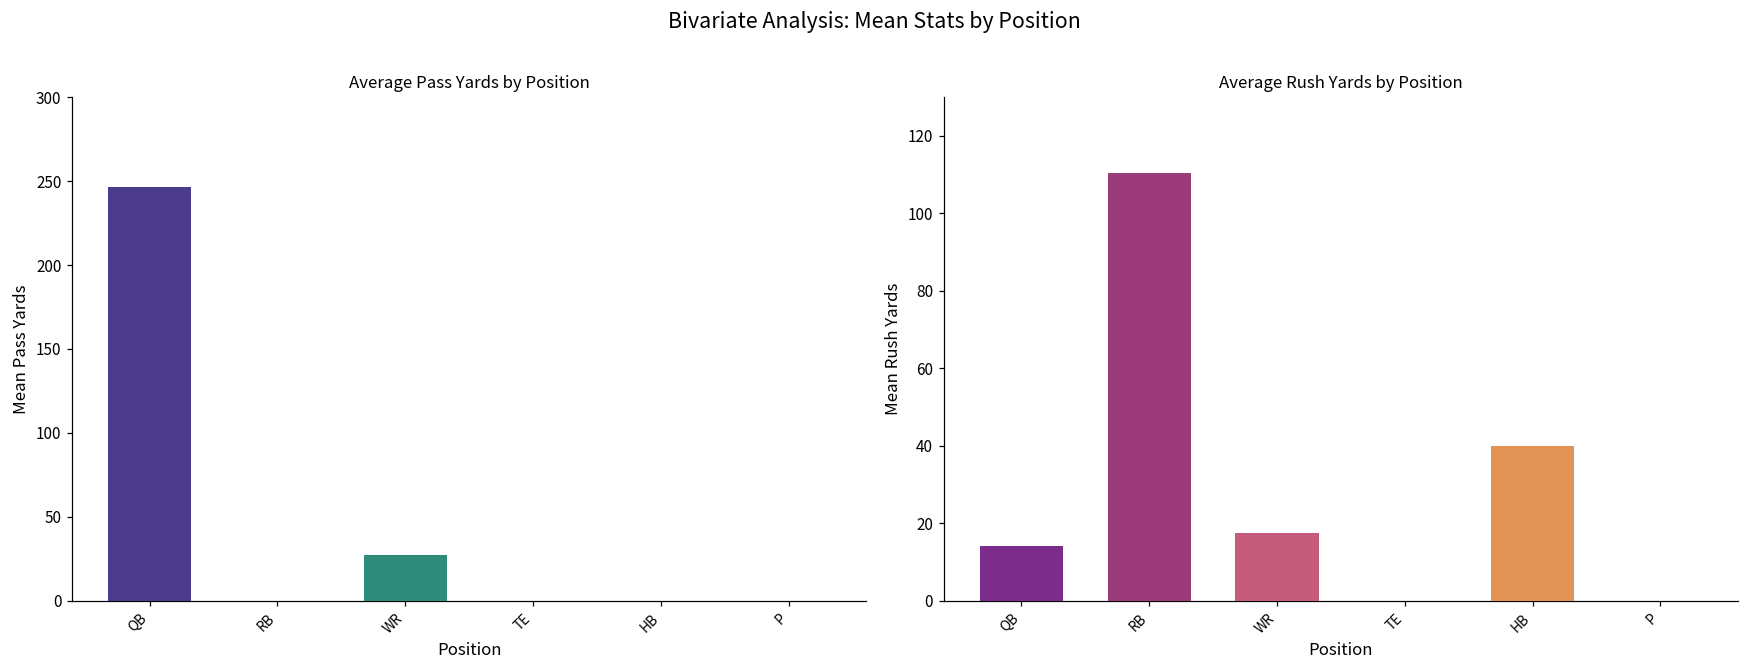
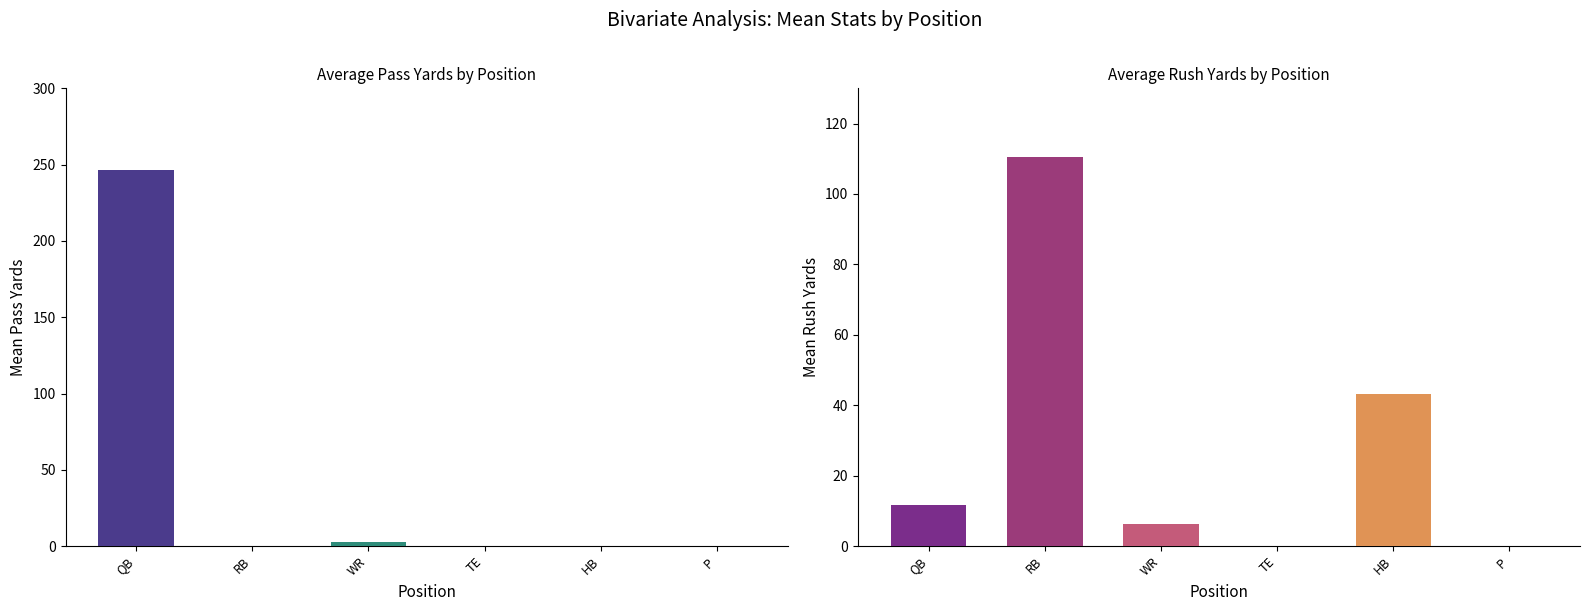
Average Pass Yards by Position, WR: 28 -> 3
Average Rush Yards by Position, QB: 14 -> 12
Average Rush Yards by Position, WR: 18 -> 6
Average Rush Yards by Position, HB: 40 -> 43
